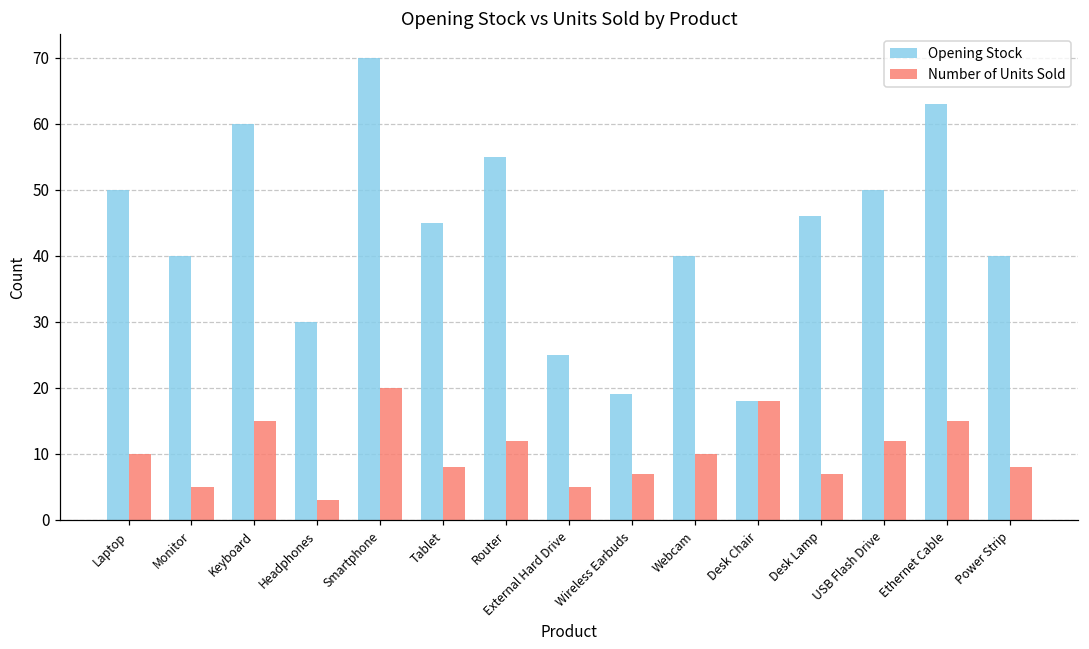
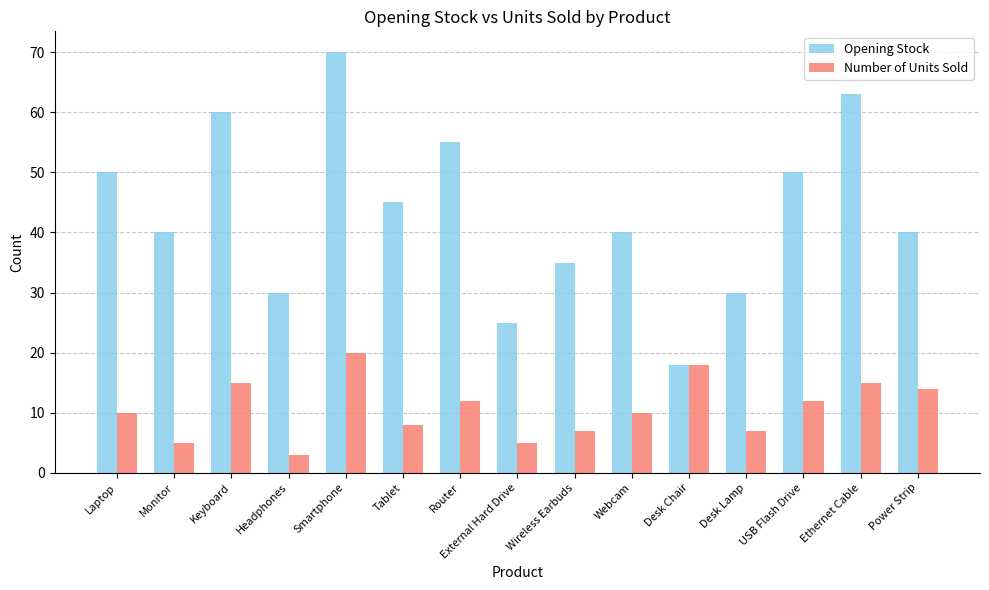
Opening Stock, Wireless Earbuds: 19 -> 35
Opening Stock, Desk Lamp: 46 -> 30
Number of Units Sold, Power Strip: 8 -> 14
